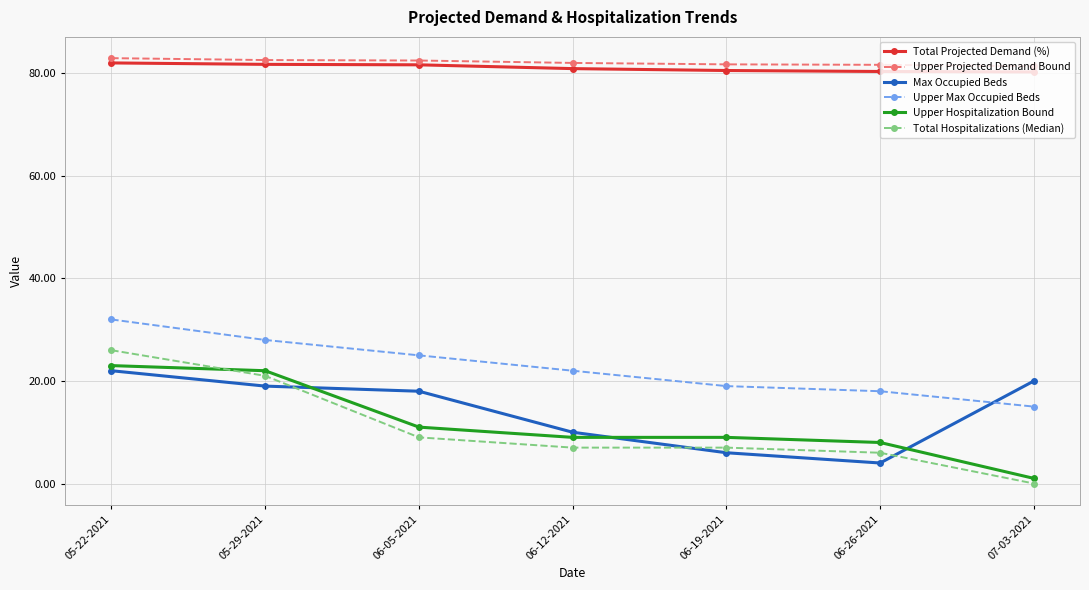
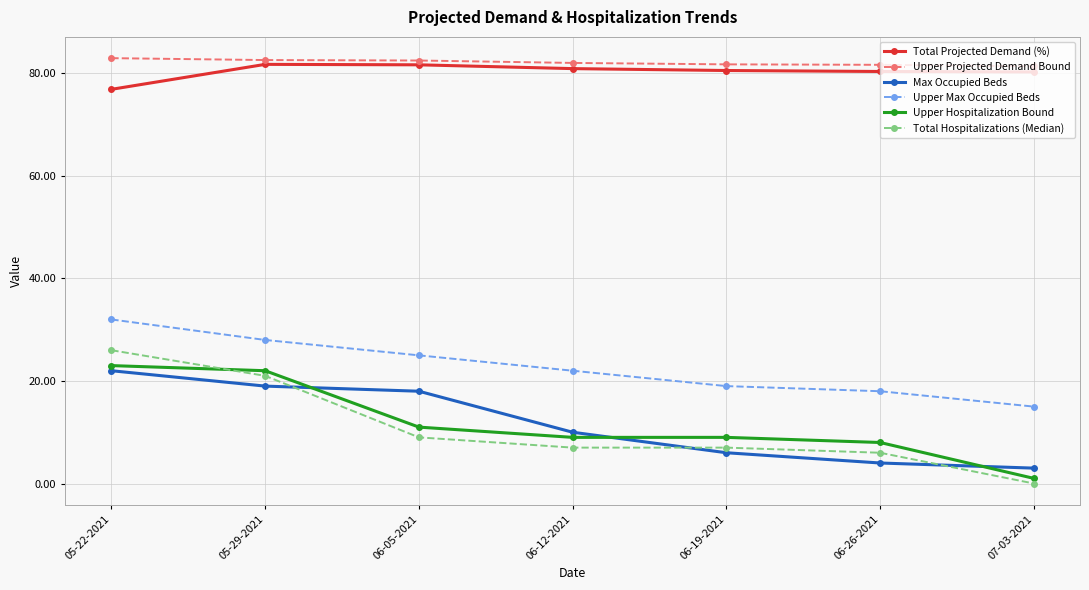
Total Projected Demand (%), 05-22-2021: 82 -> 77
Max Occupied Beds, 07-03-2021: 20 -> 3
